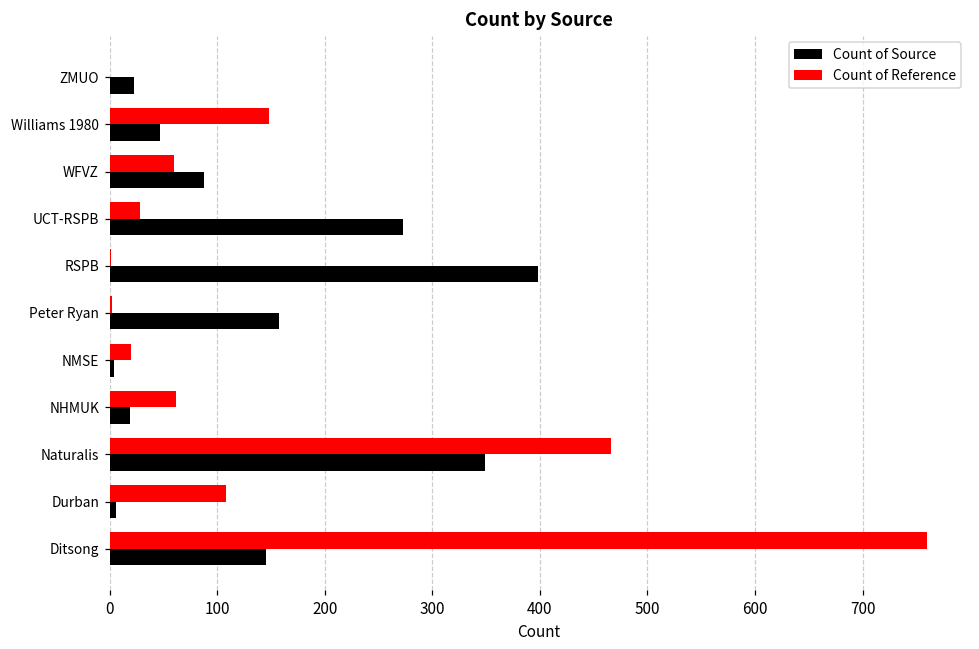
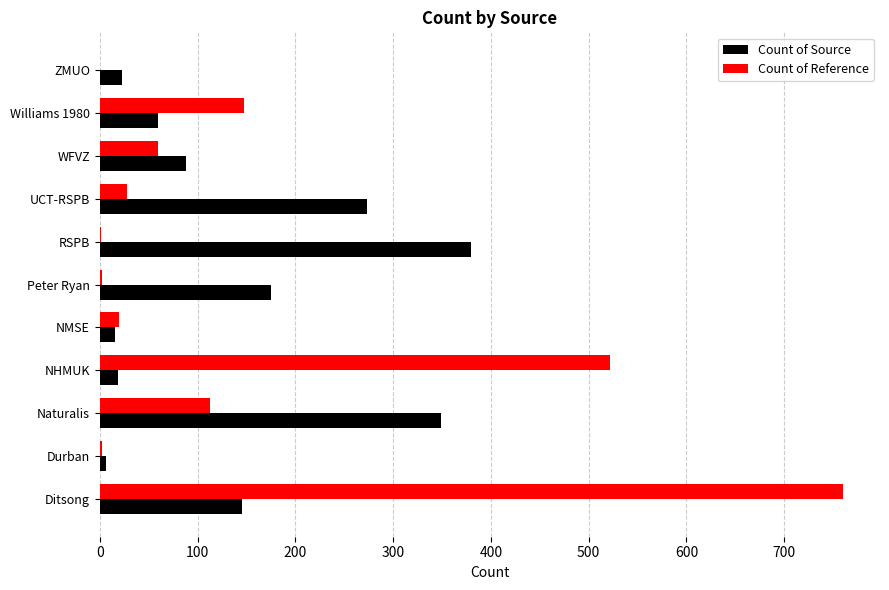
Count of Source, Williams 1980: 50 -> 60
Count of Source, RSPB: 400 -> 380
Count of Source, Peter Ryan: 160 -> 180
Count of Source, NMSE: 0 -> 20
Count of Reference, NHMUK: 60 -> 520
Count of Reference, Naturalis: 470 -> 110
Count of Reference, Durban: 110 -> 0
